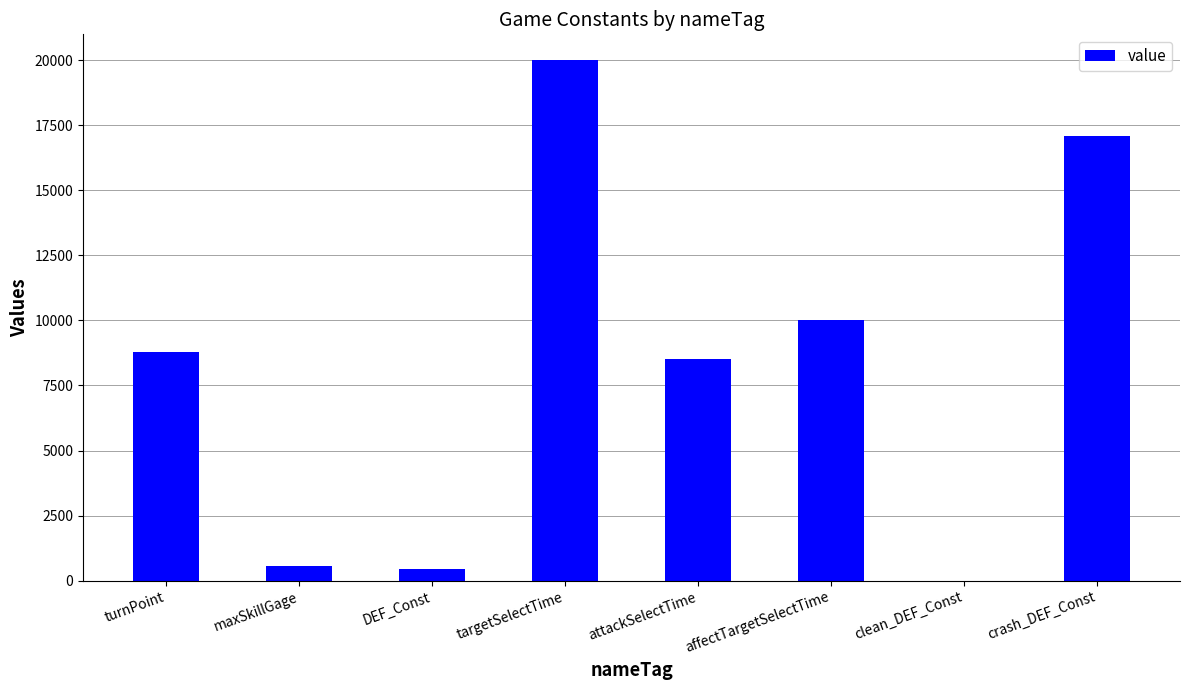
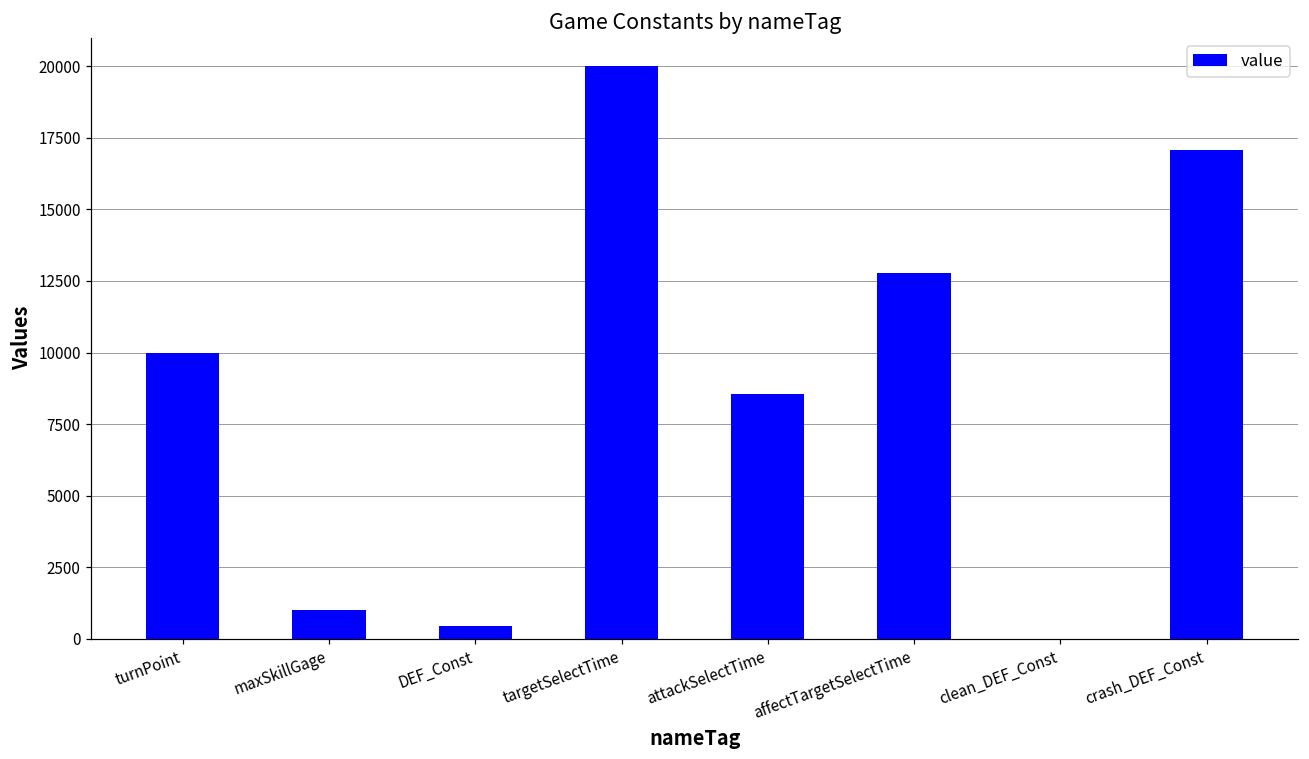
turnPoint: 8800 -> 10000
maxSkillGage: 600 -> 1000
affectTargetSelectTime: 10000 -> 12800
